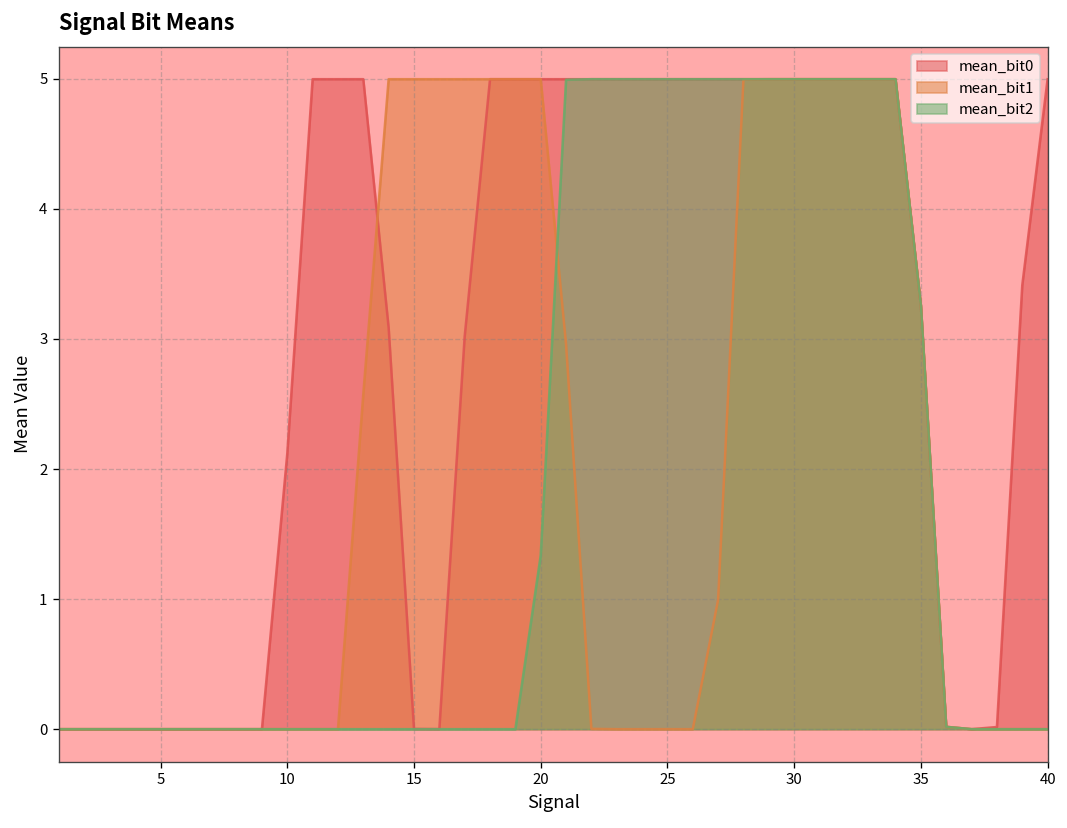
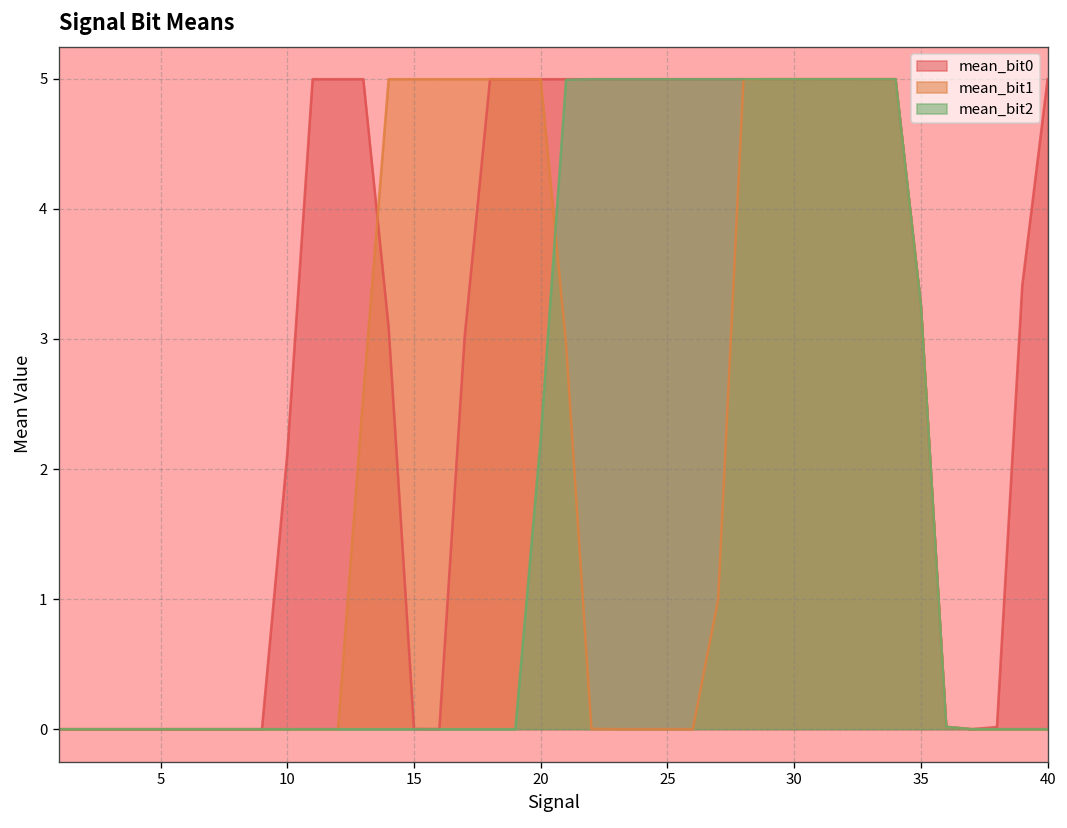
mean_bit2, 20: 1.34 -> 2.24
